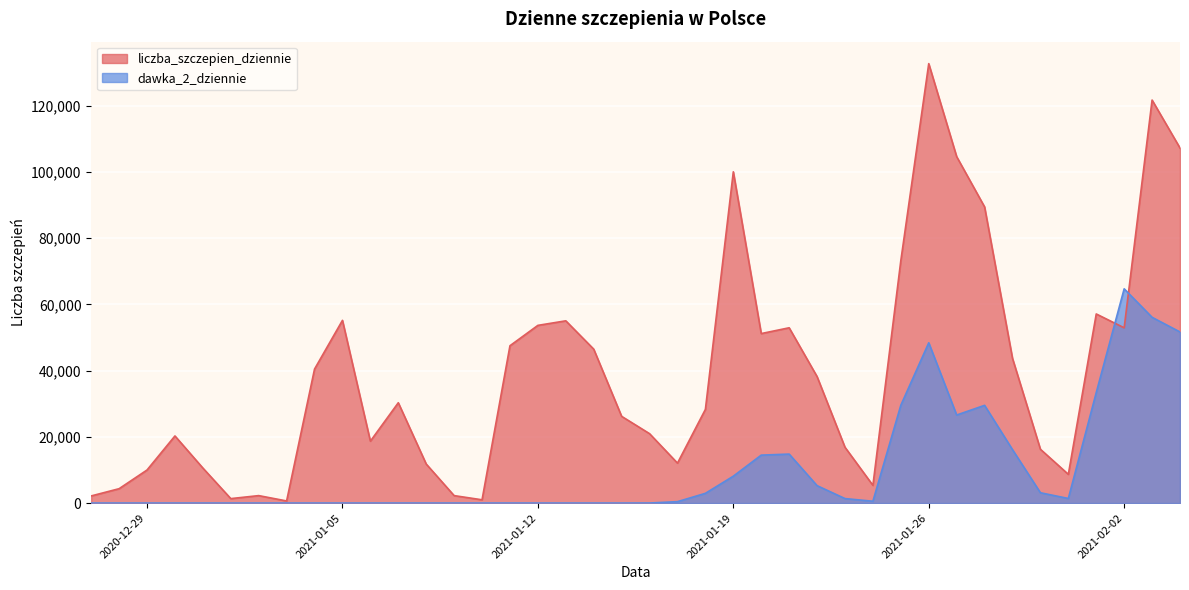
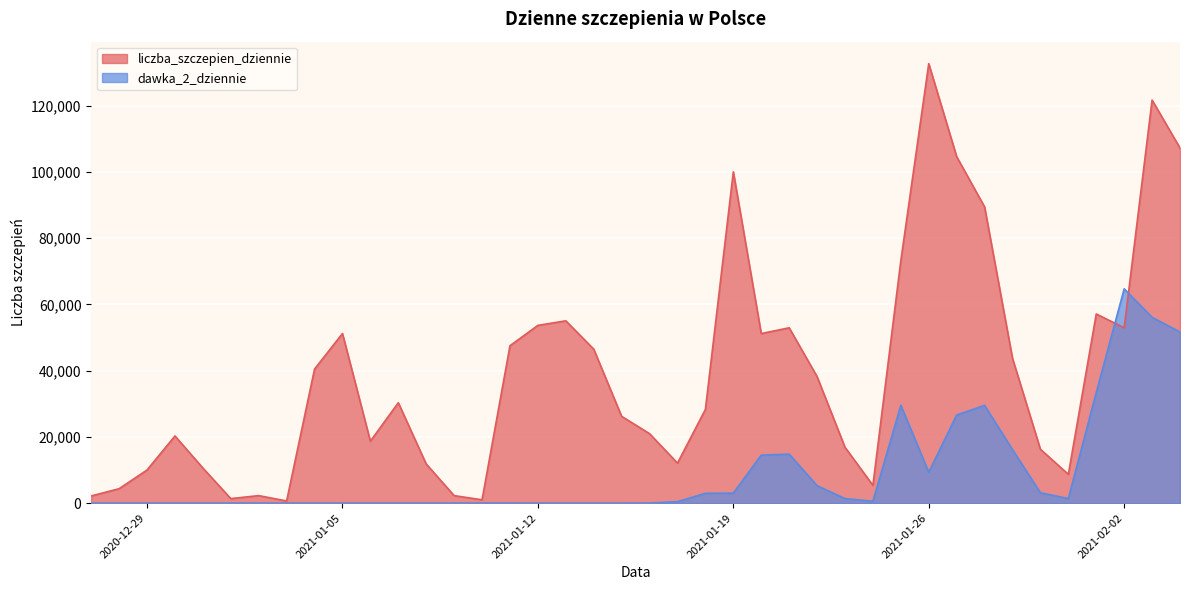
liczba_szczepien_dziennie, 2021-01-05: 55,000 -> 51,000
dawka_2_dziennie, 2021-01-19: 8,000 -> 3,000
dawka_2_dziennie, 2021-01-26: 48,000 -> 9,000
